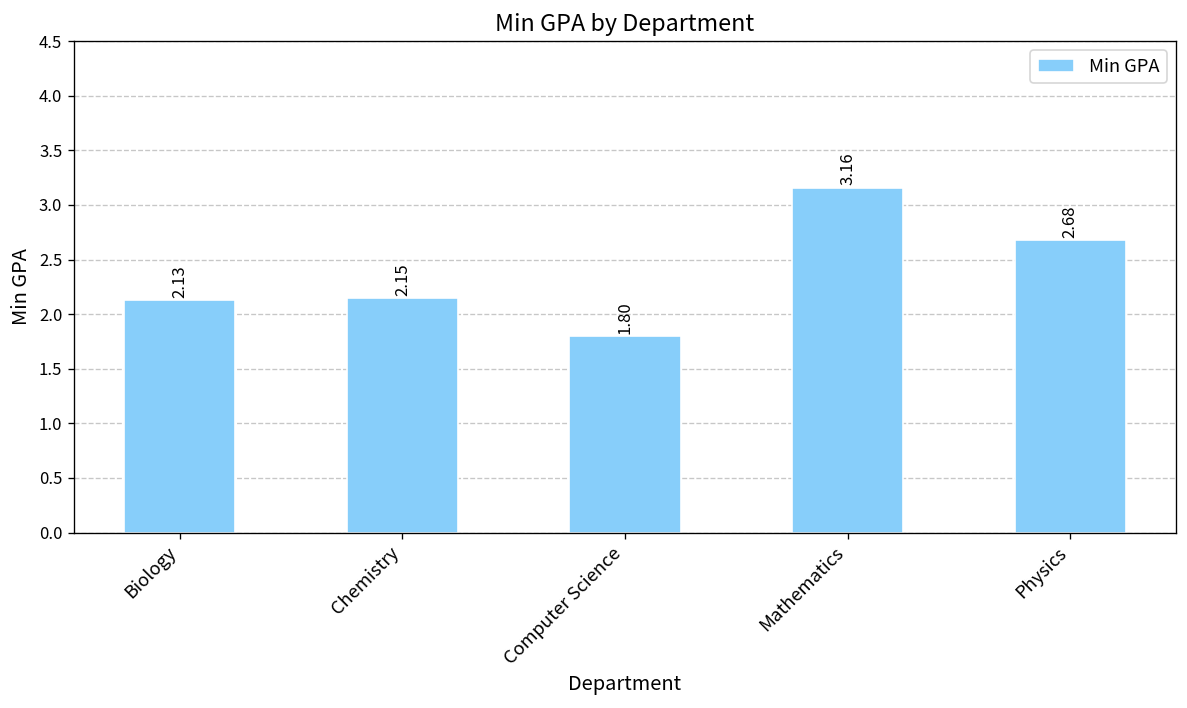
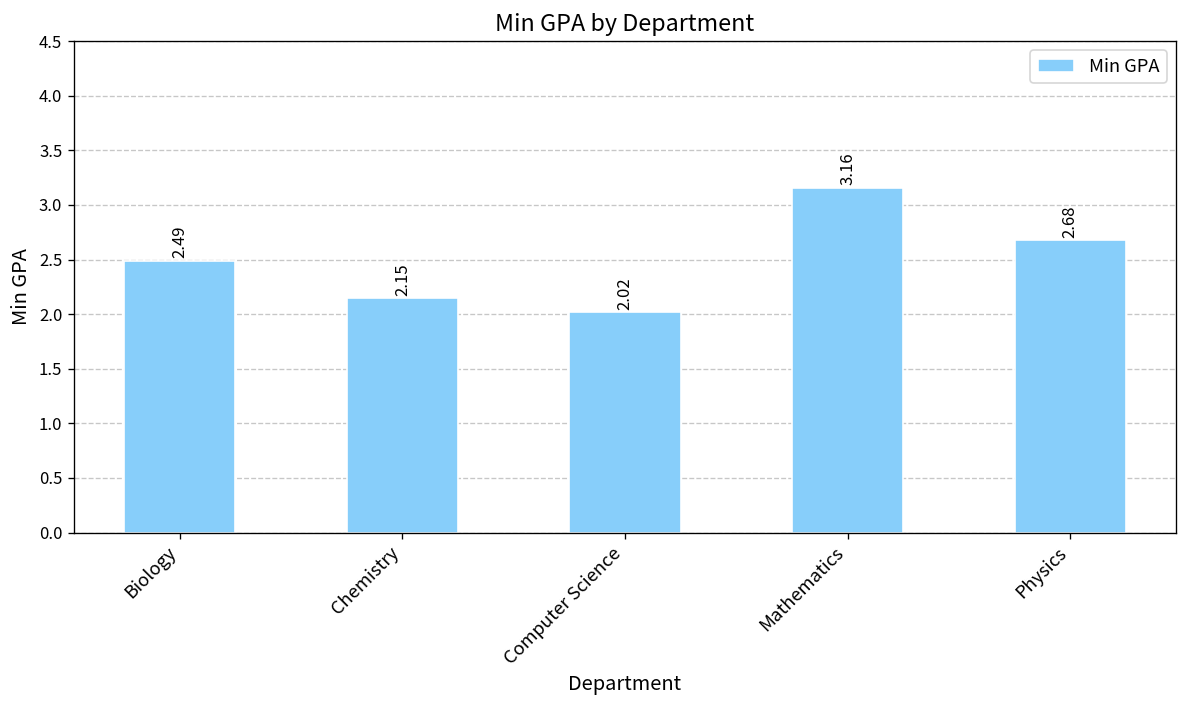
Biology: 2.13 -> 2.49
Computer Science: 1.80 -> 2.02
